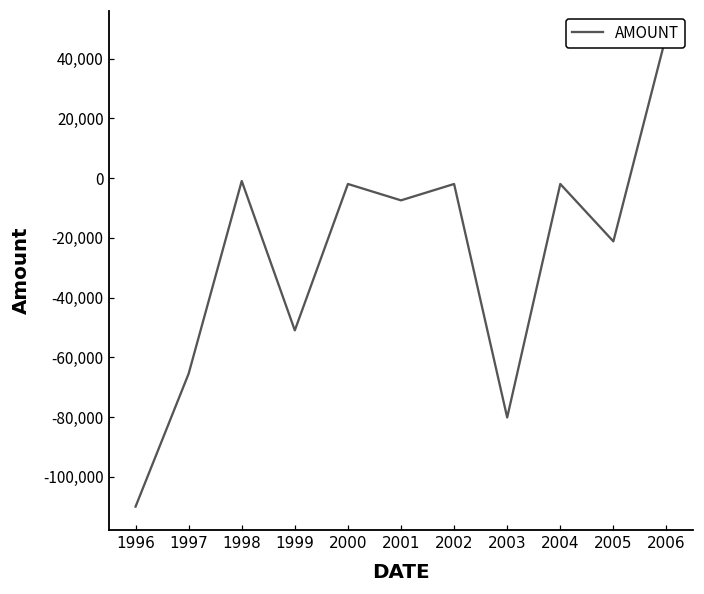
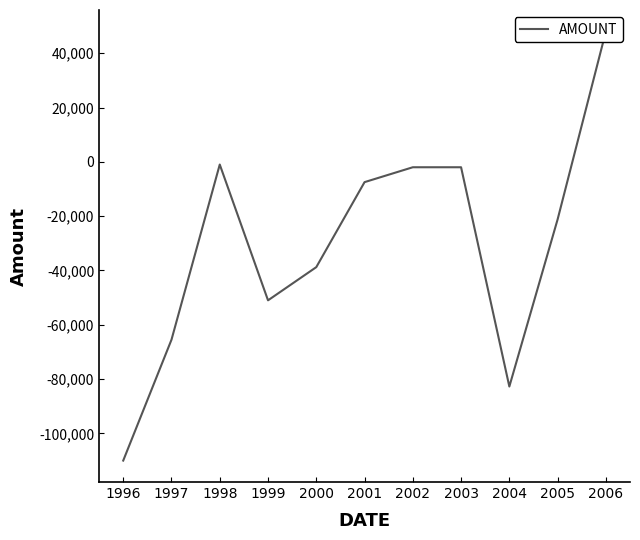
2000: -2,000 -> -39,000
2003: -80,000 -> -2,000
2004: -2,000 -> -83,000
